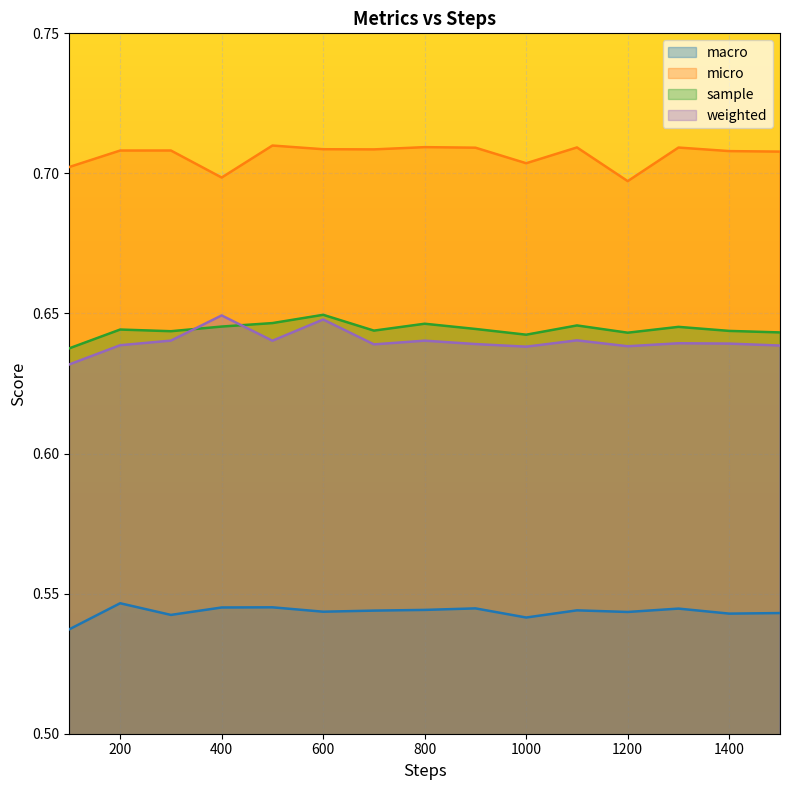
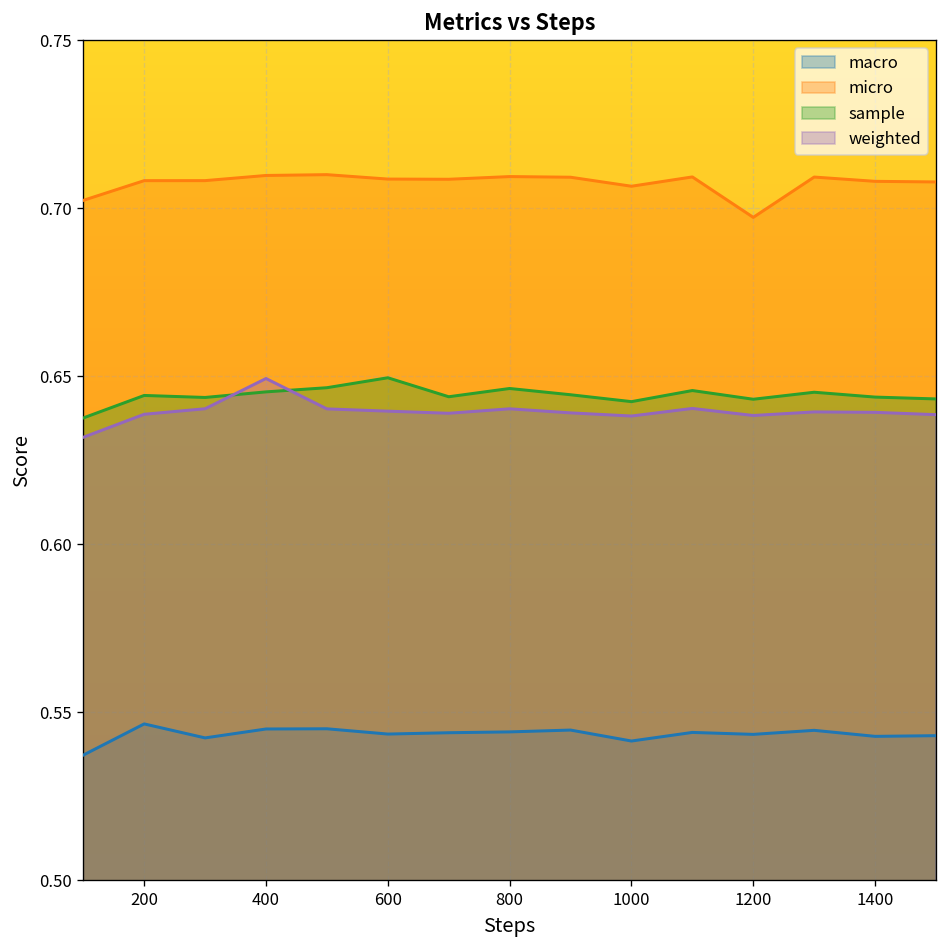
micro, 400: 0.699 -> 0.710
weighted, 600: 0.648 -> 0.640
micro, 1000: 0.704 -> 0.706
